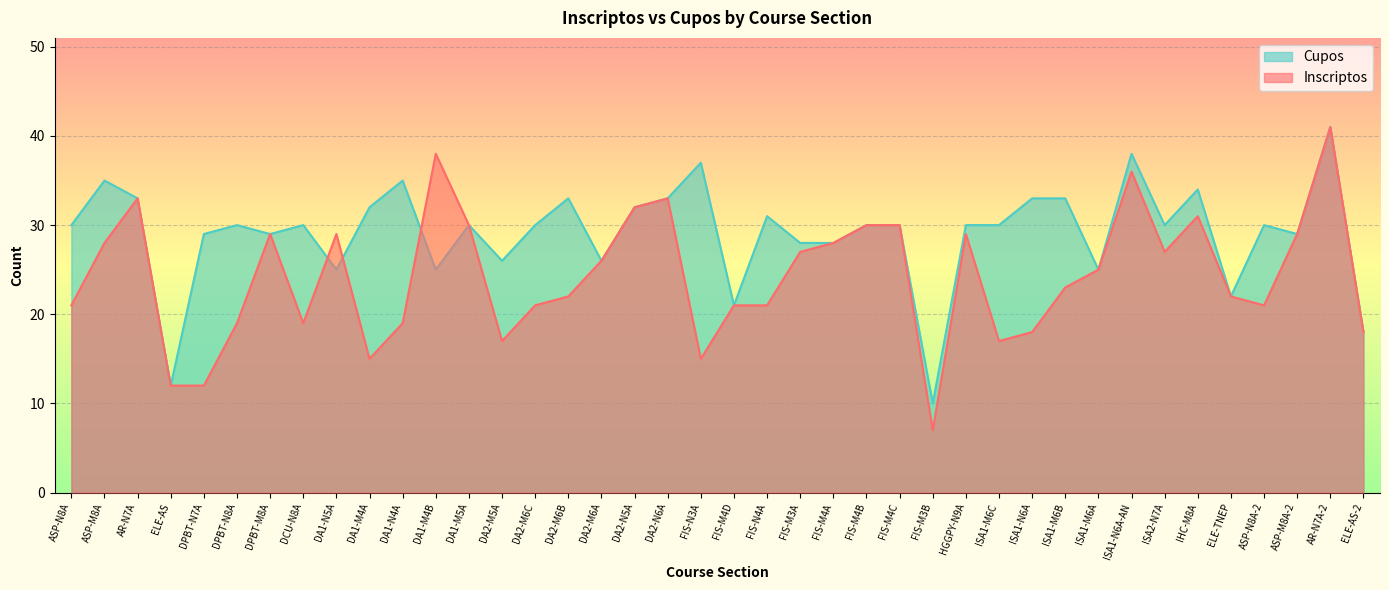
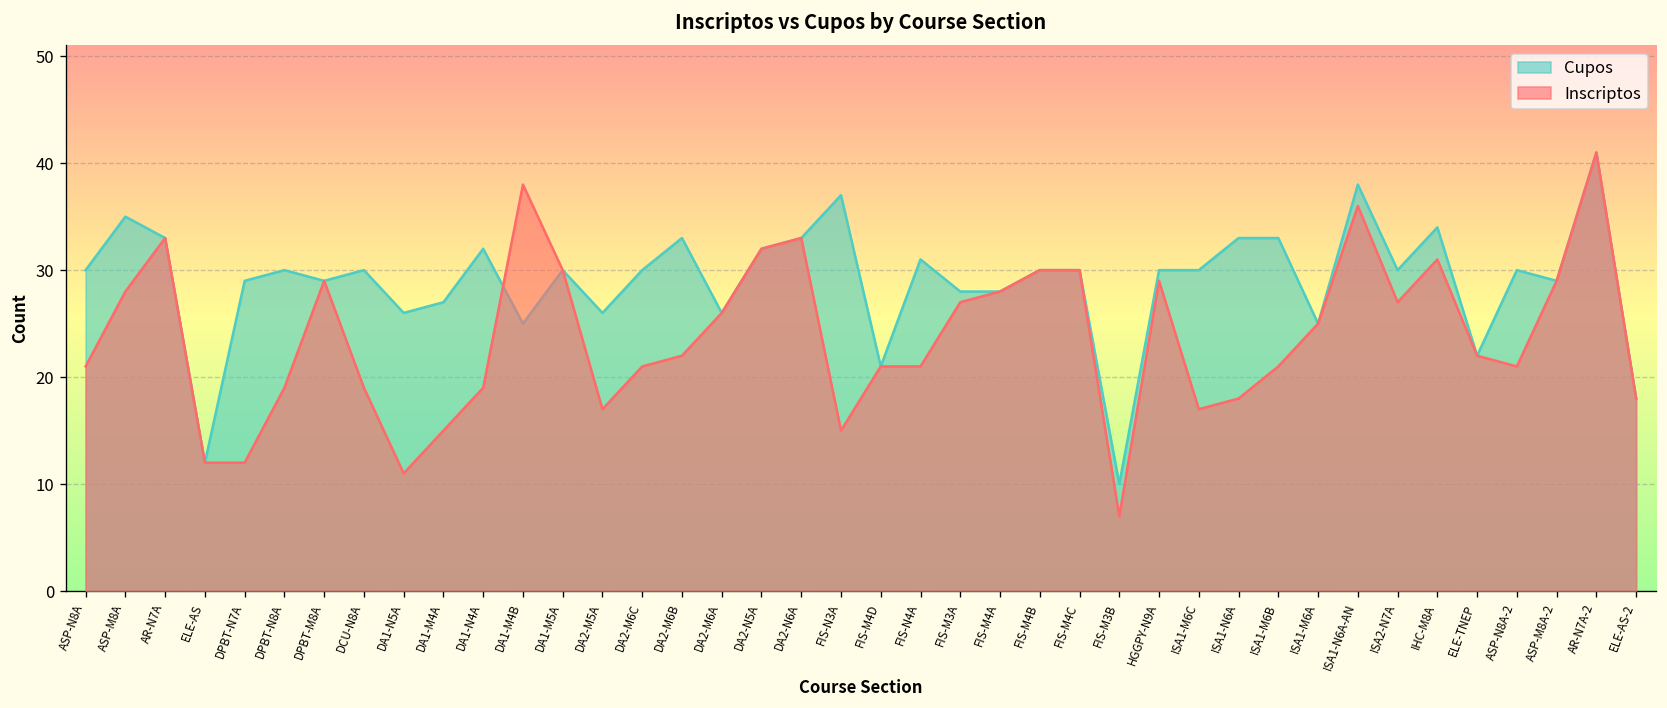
Cupos, DA1-N5A: 25 -> 26
Inscriptos, DA1-N5A: 29 -> 11
Cupos, DA1-M4A: 32 -> 27
Cupos, DA1-N4A: 35 -> 32
Inscriptos, ISA1-M6B: 23 -> 21
